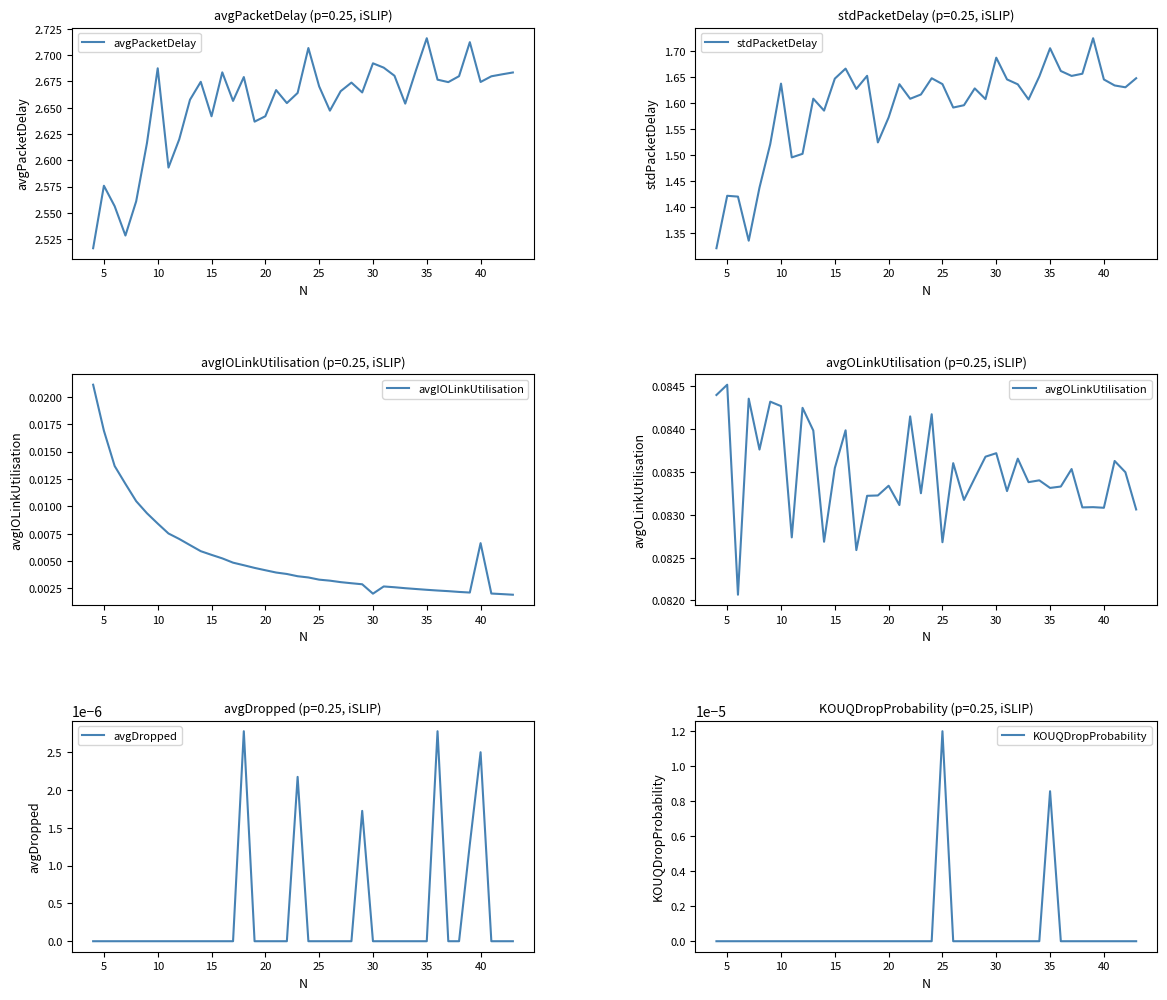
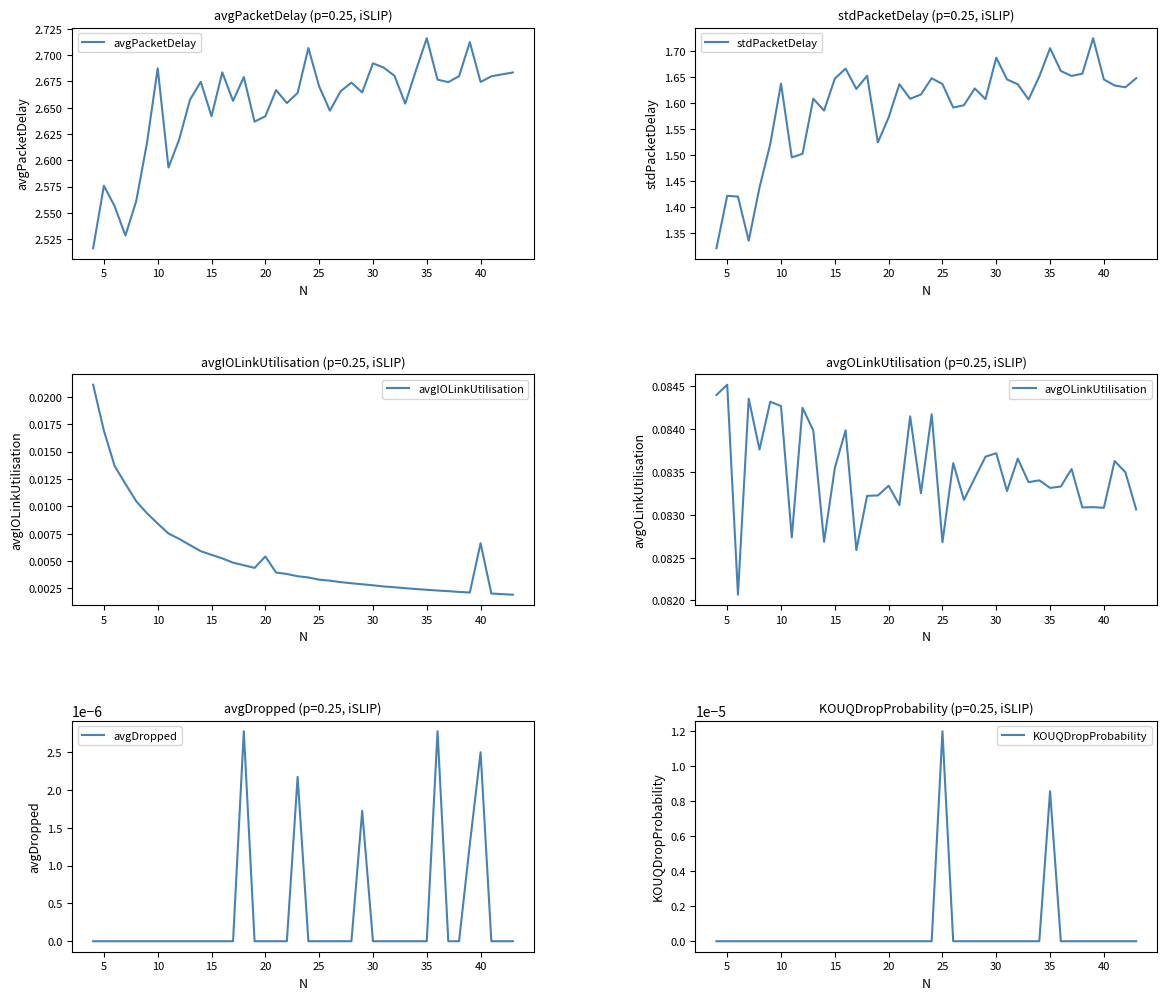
avgIOLinkUtilisation (p=0.25, iSLIP), 20: 0.0042 -> 0.0054
avgIOLinkUtilisation (p=0.25, iSLIP), 30: 0.0020 -> 0.0028
